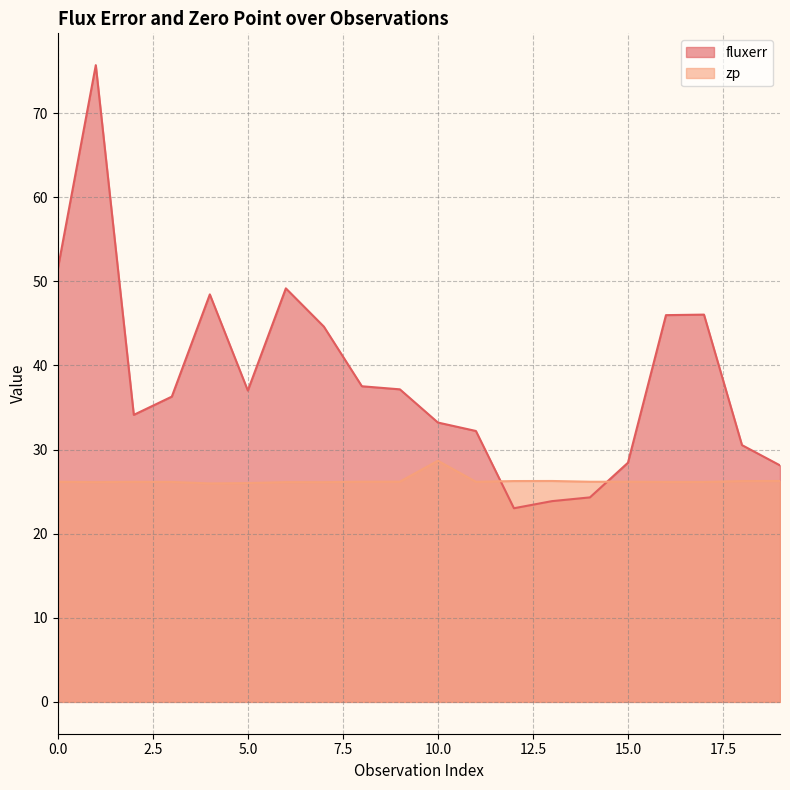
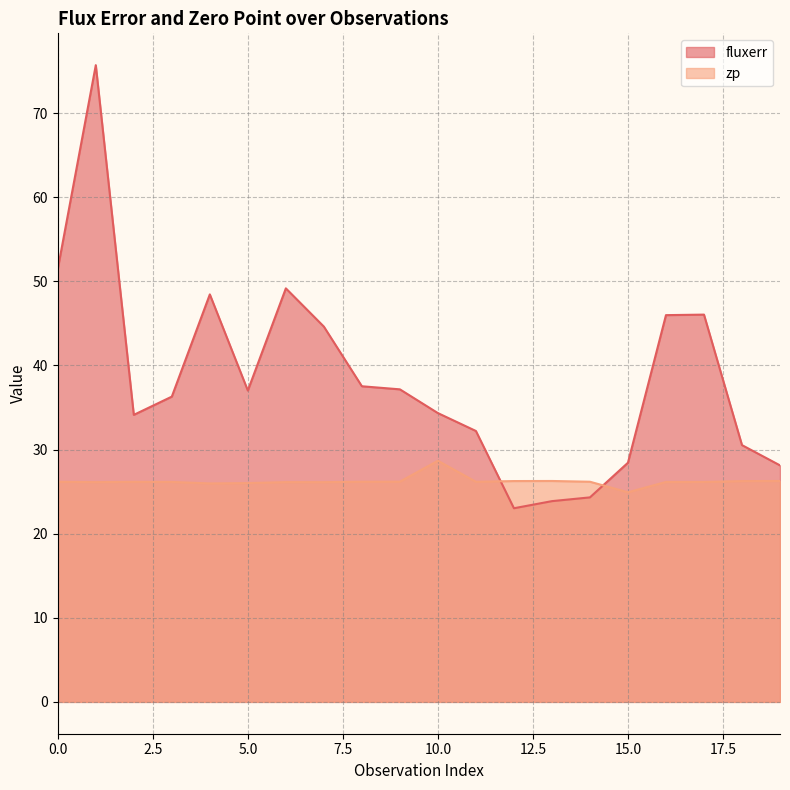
fluxerr, 10.0: 33 -> 34
zp, 15.0: 26 -> 25
